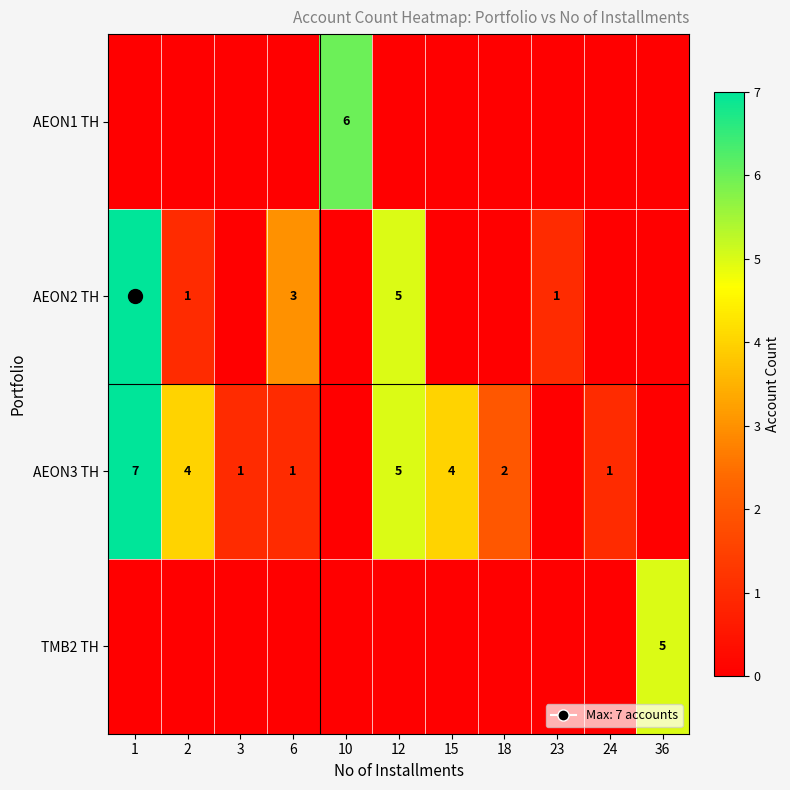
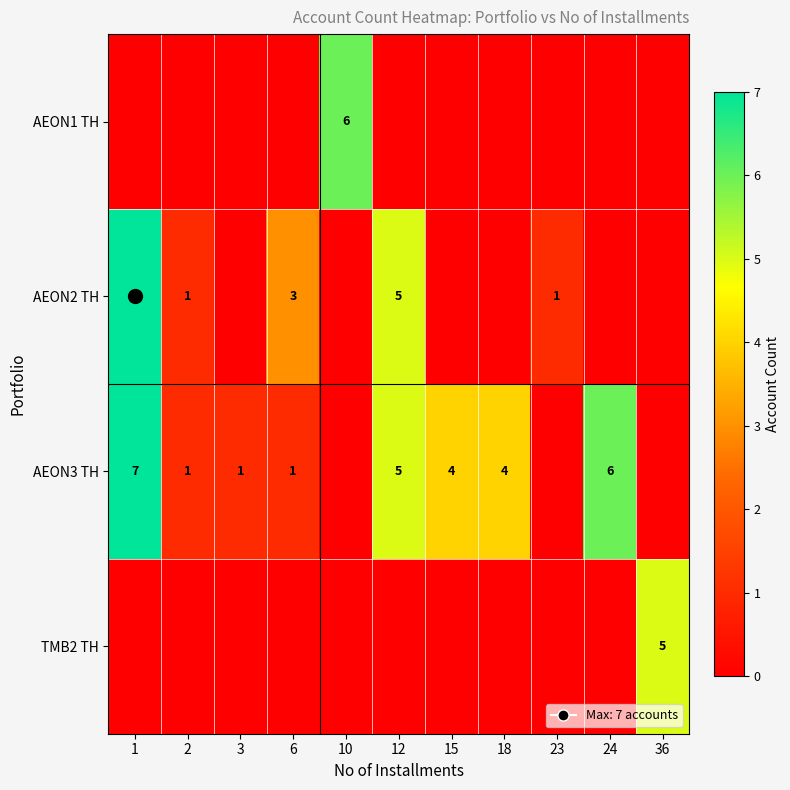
AEON3 TH, 2: 4 -> 1
AEON3 TH, 18: 2 -> 4
AEON3 TH, 24: 1 -> 6
